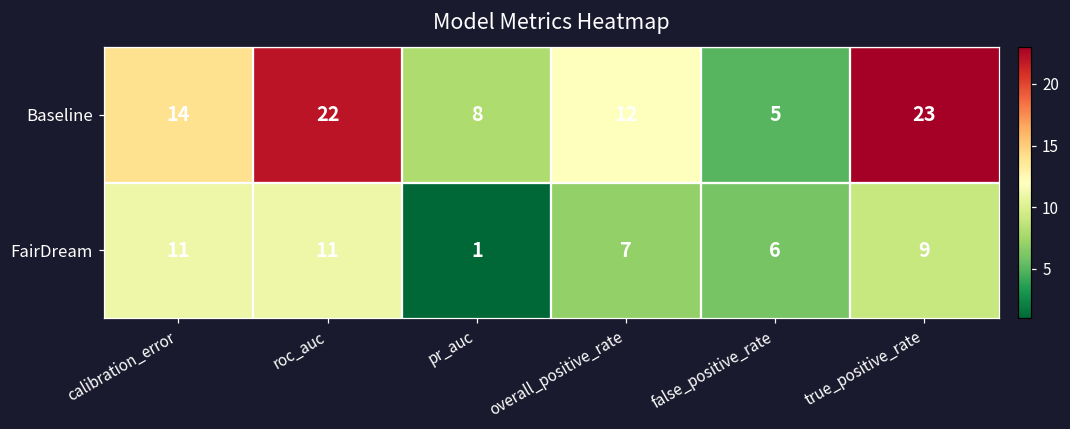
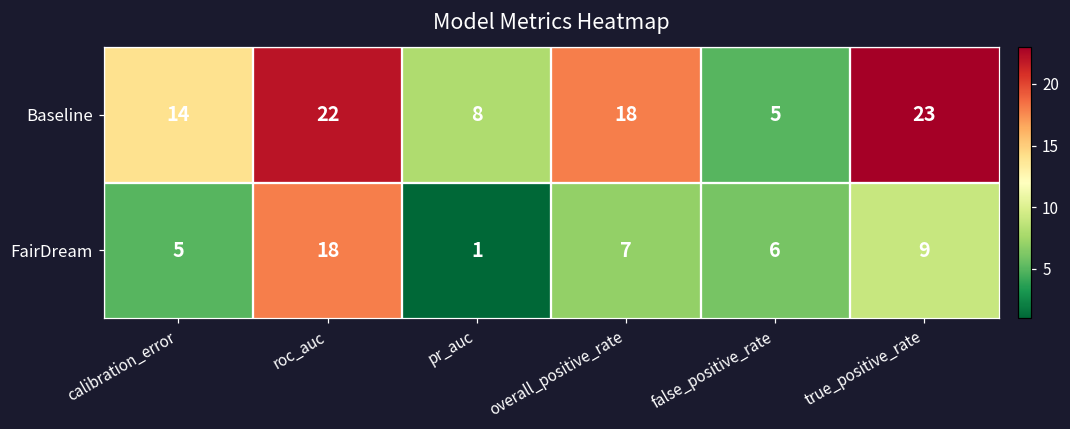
Baseline, overall_positive_rate: 12 -> 18
FairDream, calibration_error: 11 -> 5
FairDream, roc_auc: 11 -> 18
